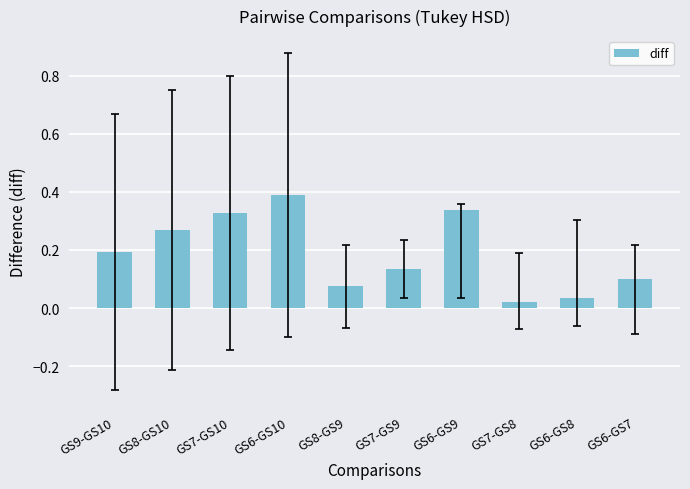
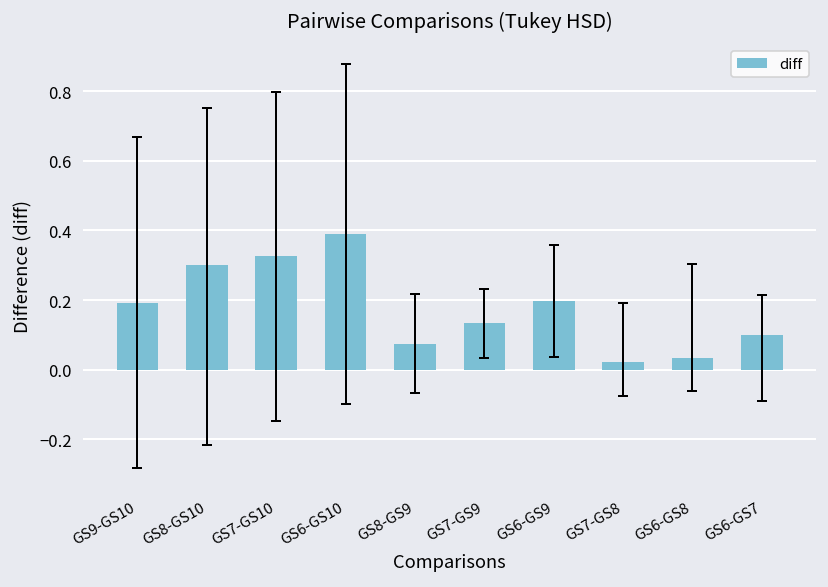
diff, GS8-GS10: 0.27 -> 0.30
diff, GS6-GS9: 0.34 -> 0.20
